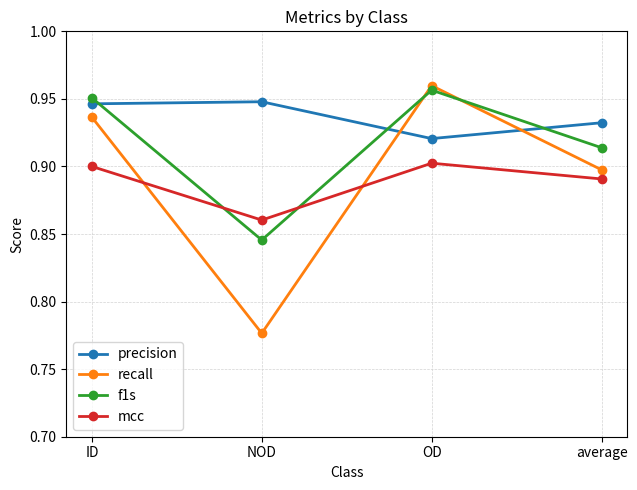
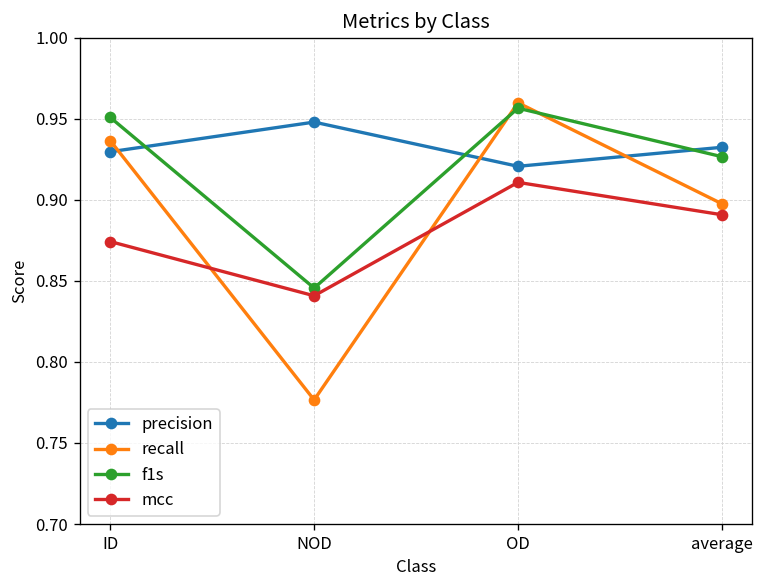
precision, ID: 0.946 -> 0.930
mcc, ID: 0.900 -> 0.874
mcc, NOD: 0.860 -> 0.841
mcc, OD: 0.902 -> 0.911
f1s, average: 0.914 -> 0.927
